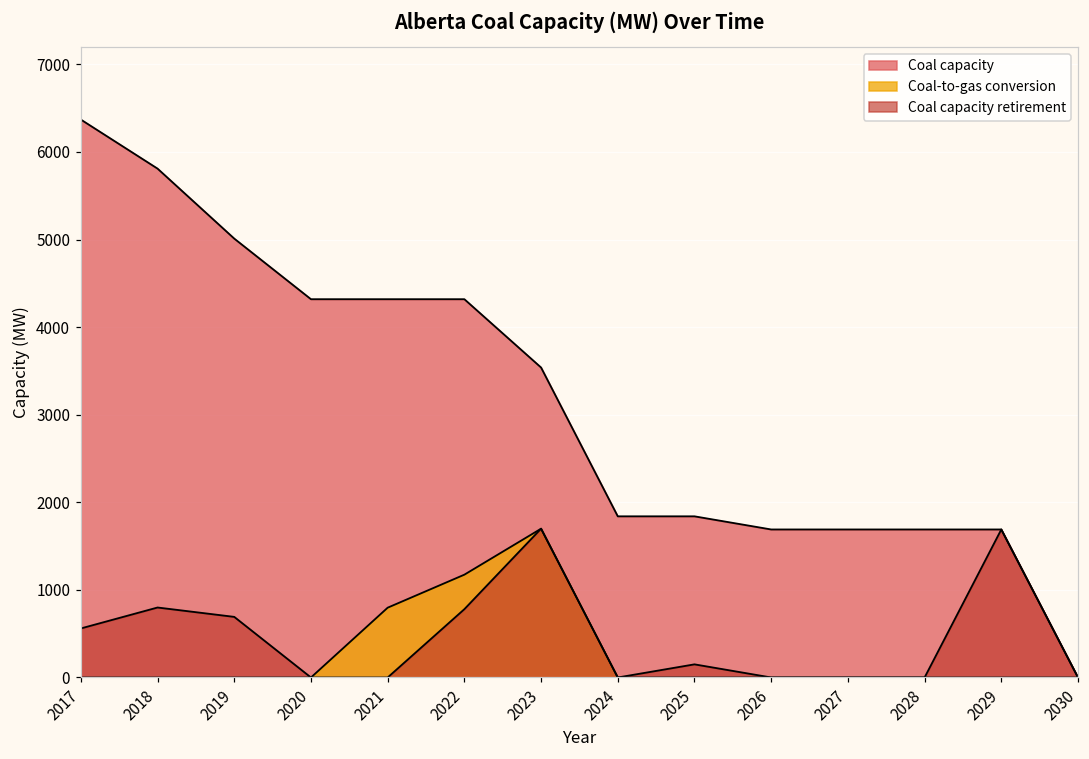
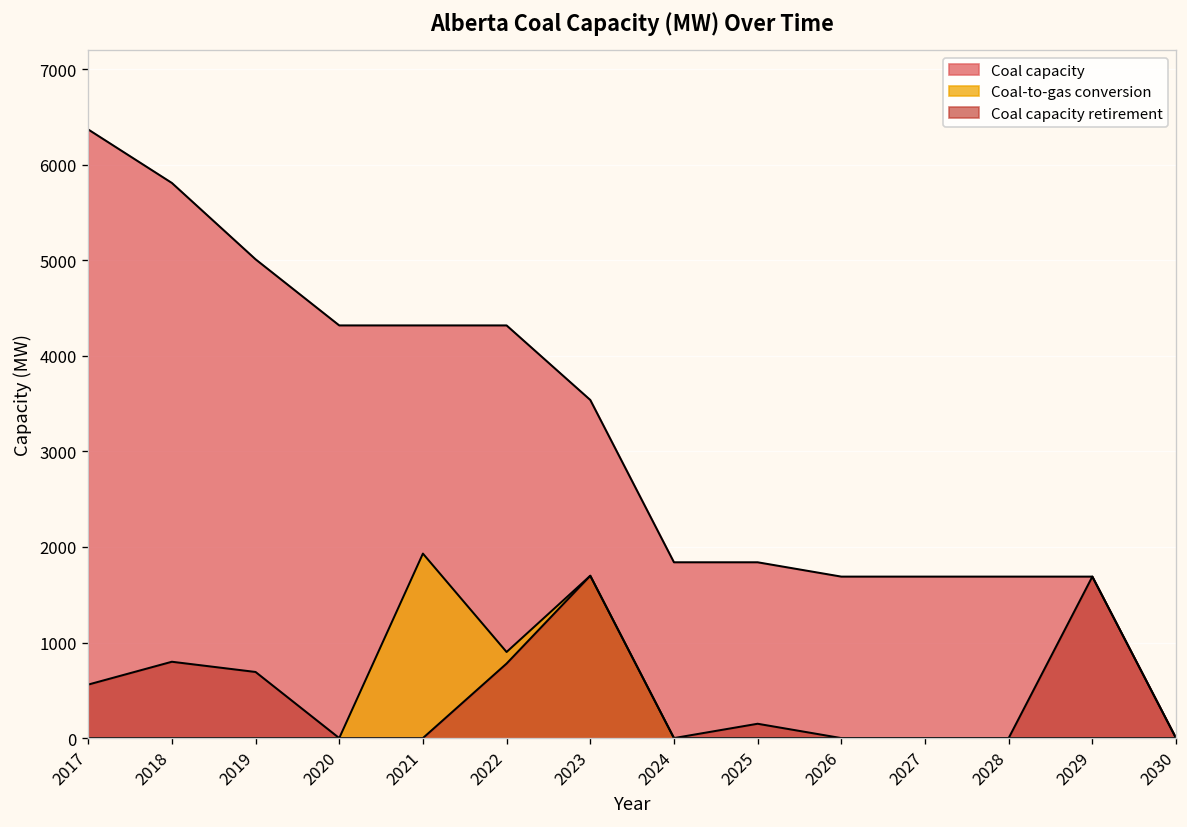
Coal-to-gas conversion, 2021: 800 -> 1900
Coal-to-gas conversion, 2022: 1200 -> 900
